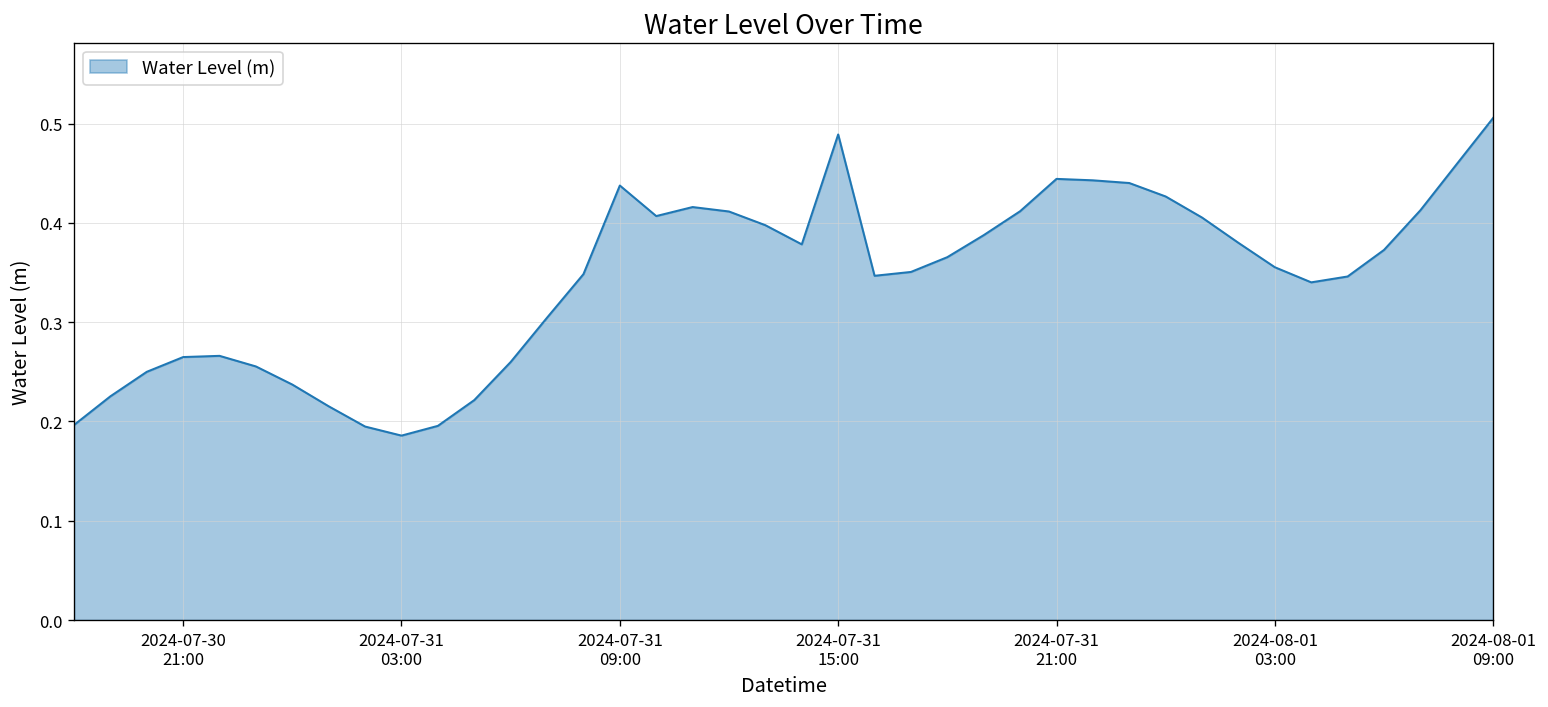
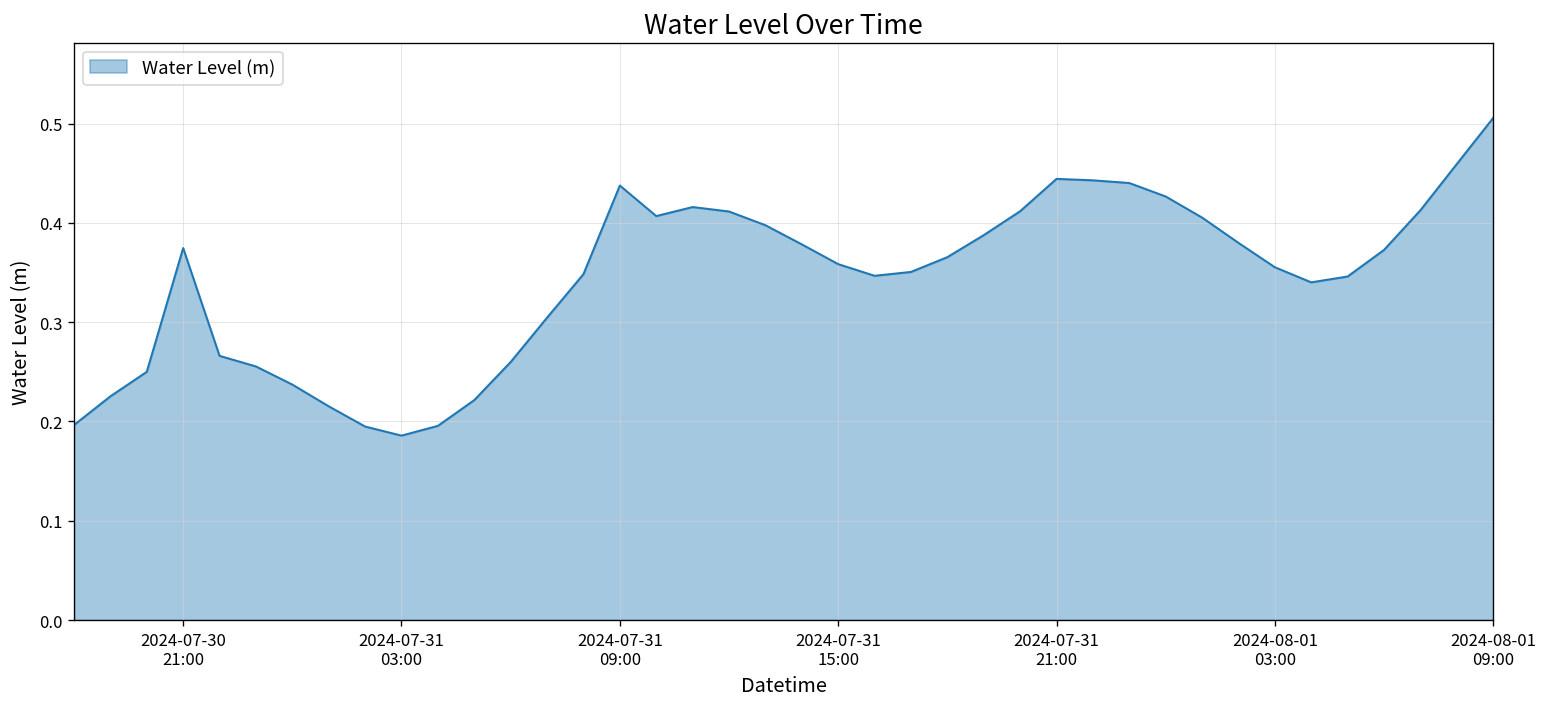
2024-07-30 21:00: 0.26 -> 0.37
2024-07-31 15:00: 0.49 -> 0.36
